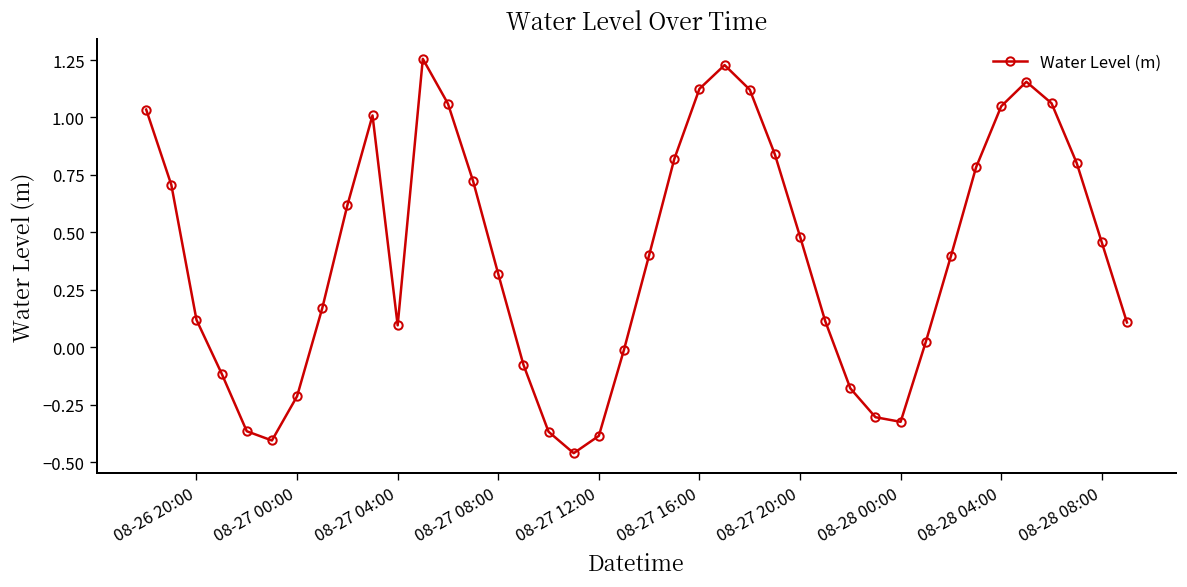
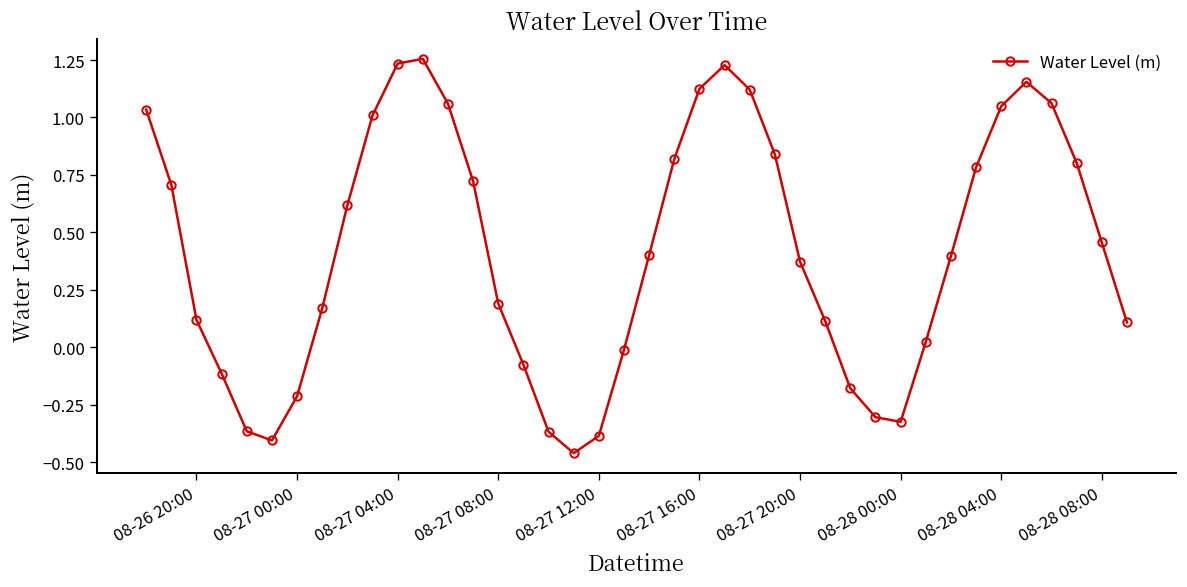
08-27 04:00: 0.10 -> 1.23
08-27 08:00: 0.32 -> 0.19
08-27 20:00: 0.48 -> 0.37
